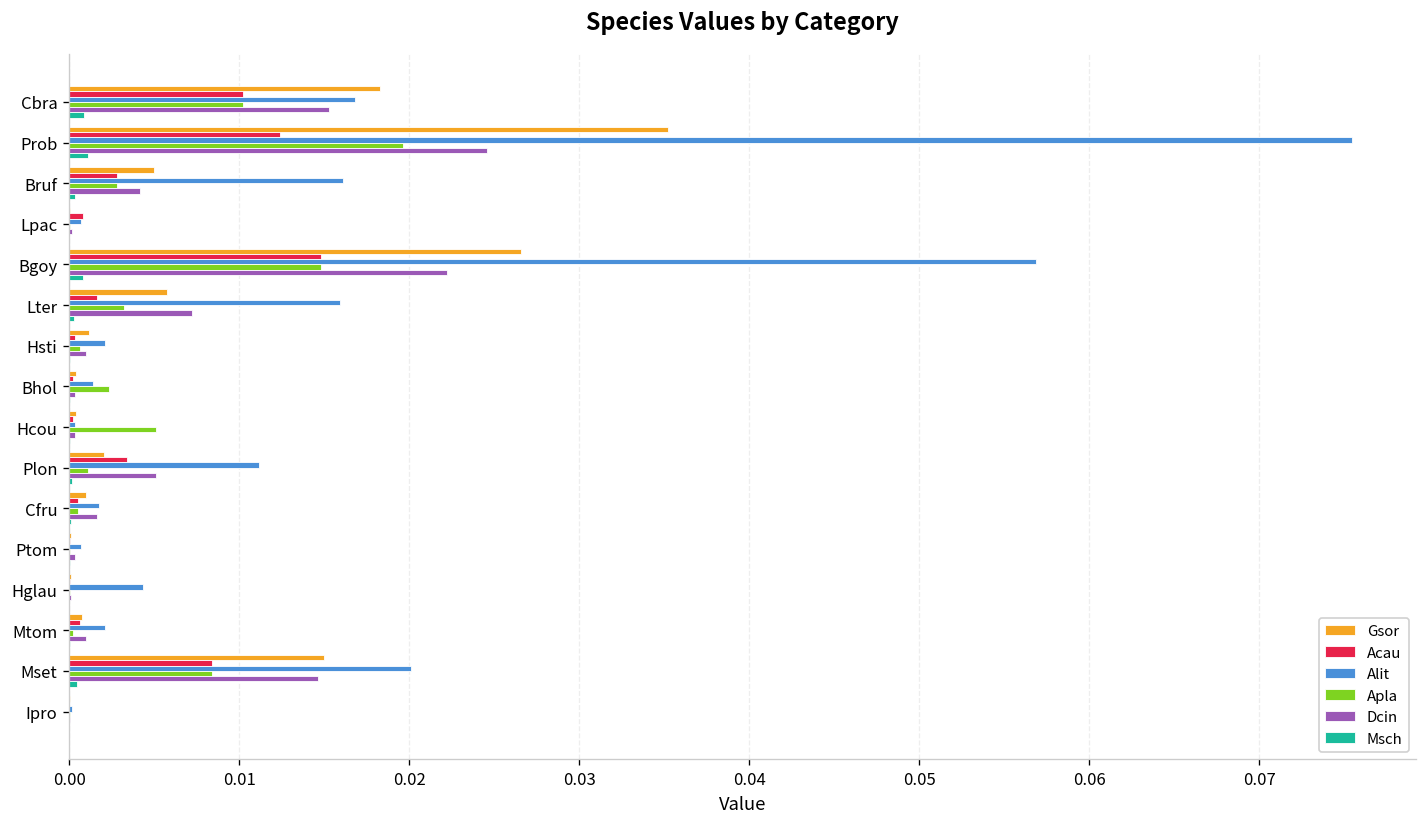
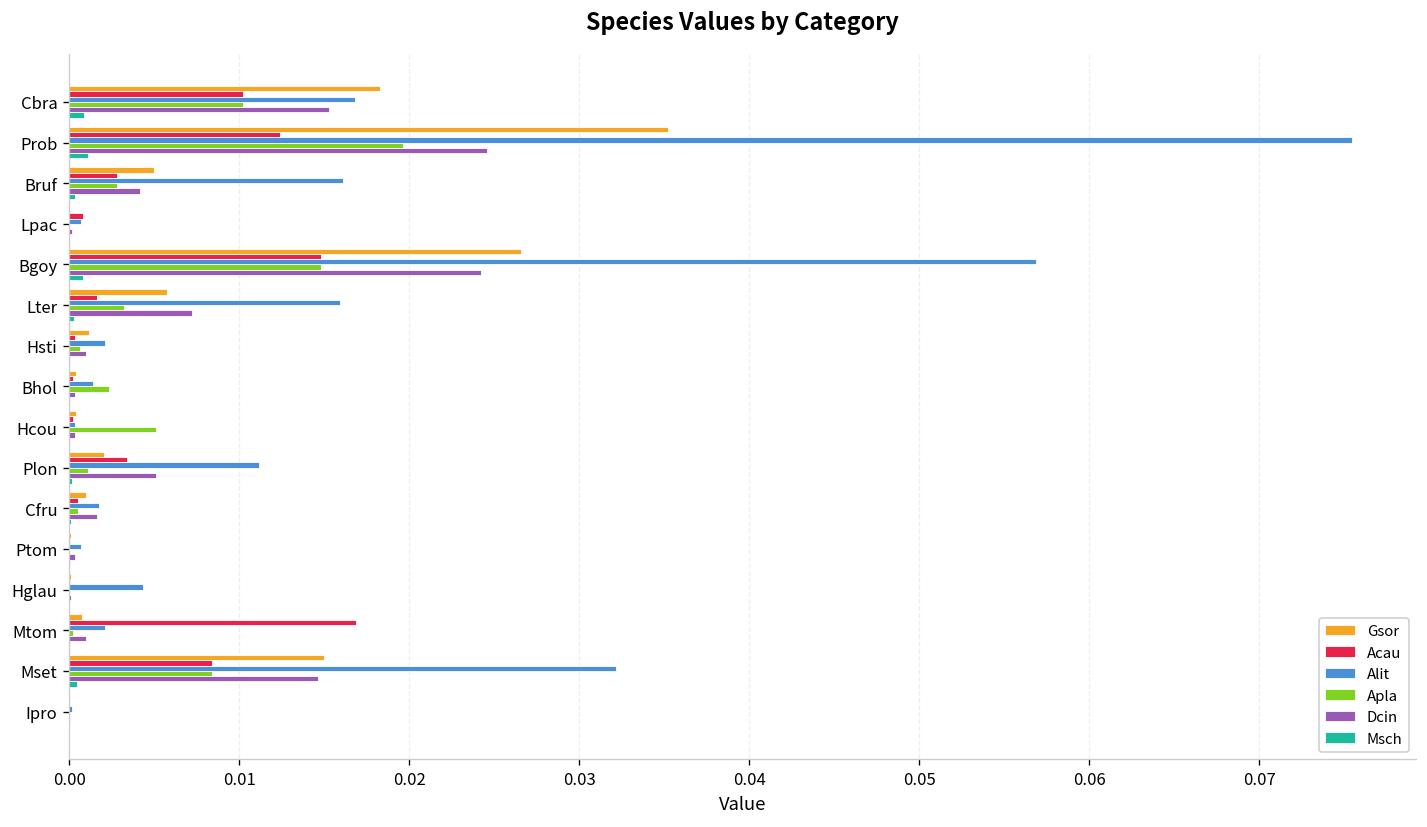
Dcin, Bgoy: 0.0222 -> 0.0242
Acau, Mtom: 0.0006 -> 0.0168
Alit, Mset: 0.0201 -> 0.0322
